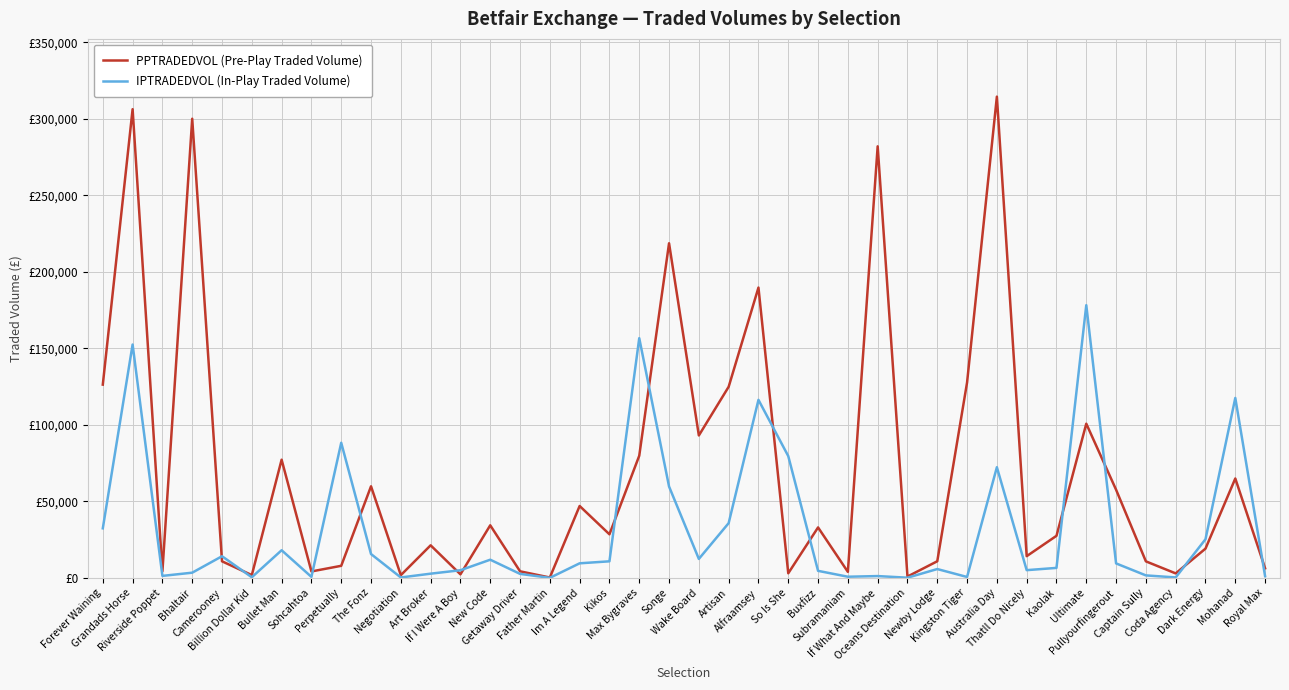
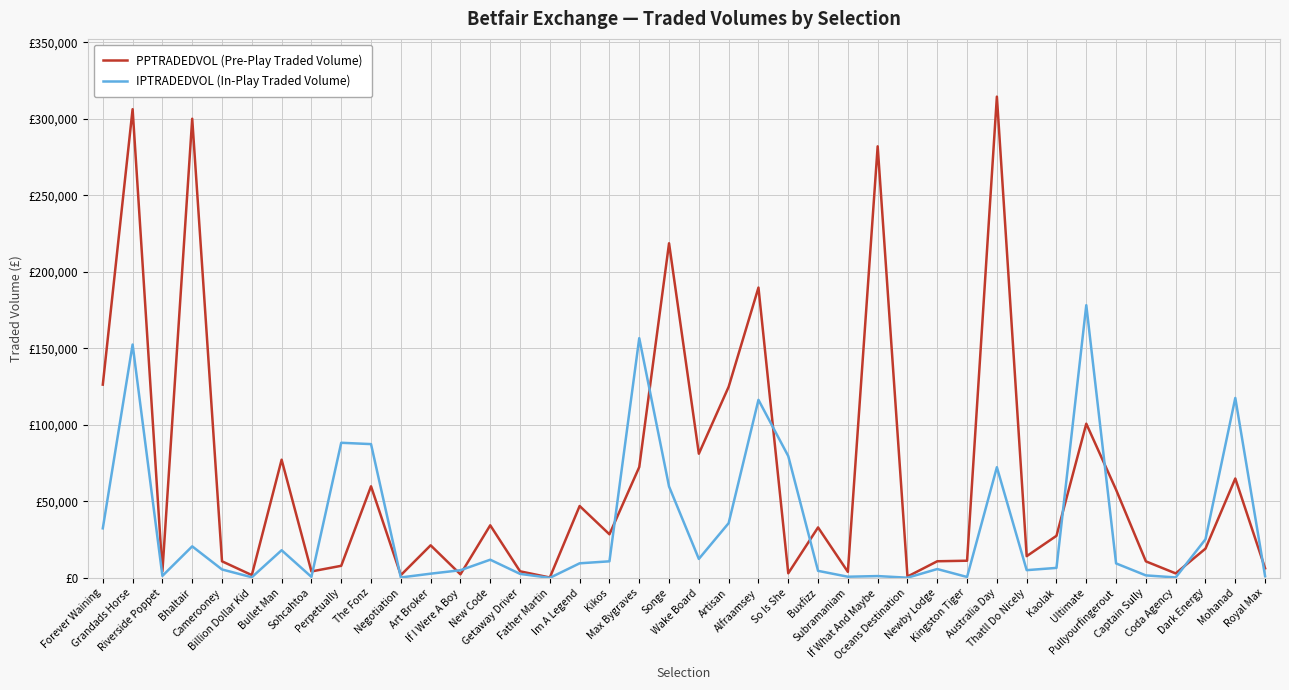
IPTRADEDVOL (In-Play Traded Volume), Bhaltair: £3,000 -> £21,000
IPTRADEDVOL (In-Play Traded Volume), Camerooney: £14,000 -> £6,000
IPTRADEDVOL (In-Play Traded Volume), The Fonz: £16,000 -> £87,000
PPTRADEDVOL (Pre-Play Traded Volume), Max Bygraves: £80,000 -> £72,000
PPTRADEDVOL (Pre-Play Traded Volume), Wake Board: £93,000 -> £81,000
PPTRADEDVOL (Pre-Play Traded Volume), Kingston Tiger: £128,000 -> £11,000
